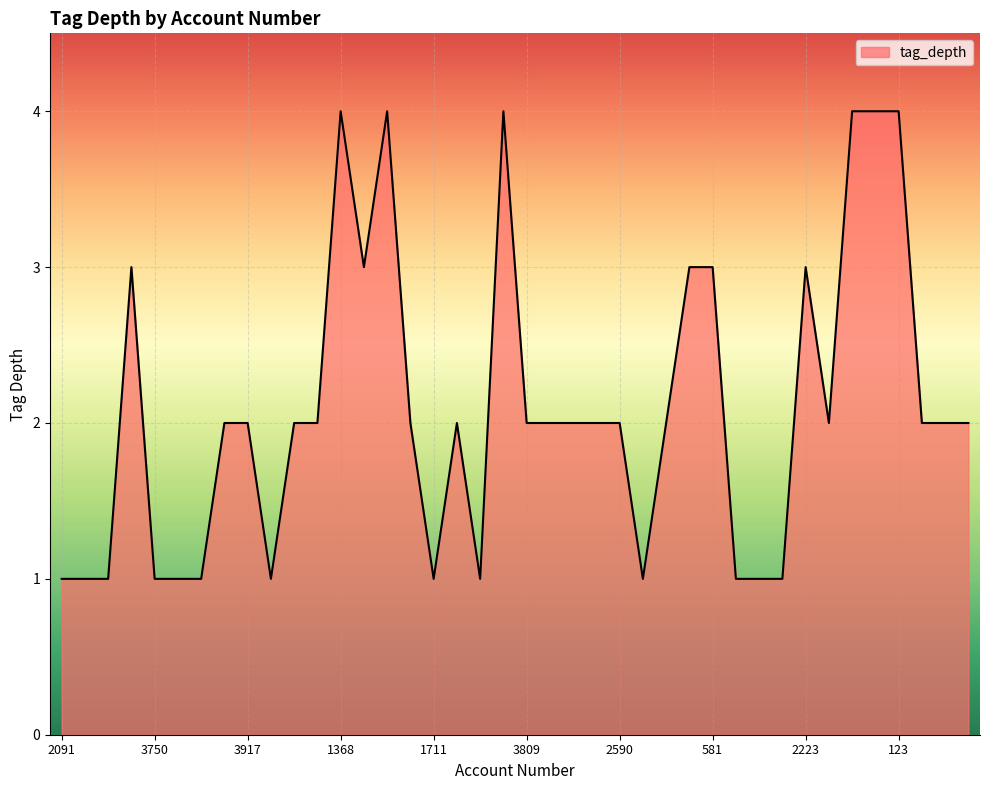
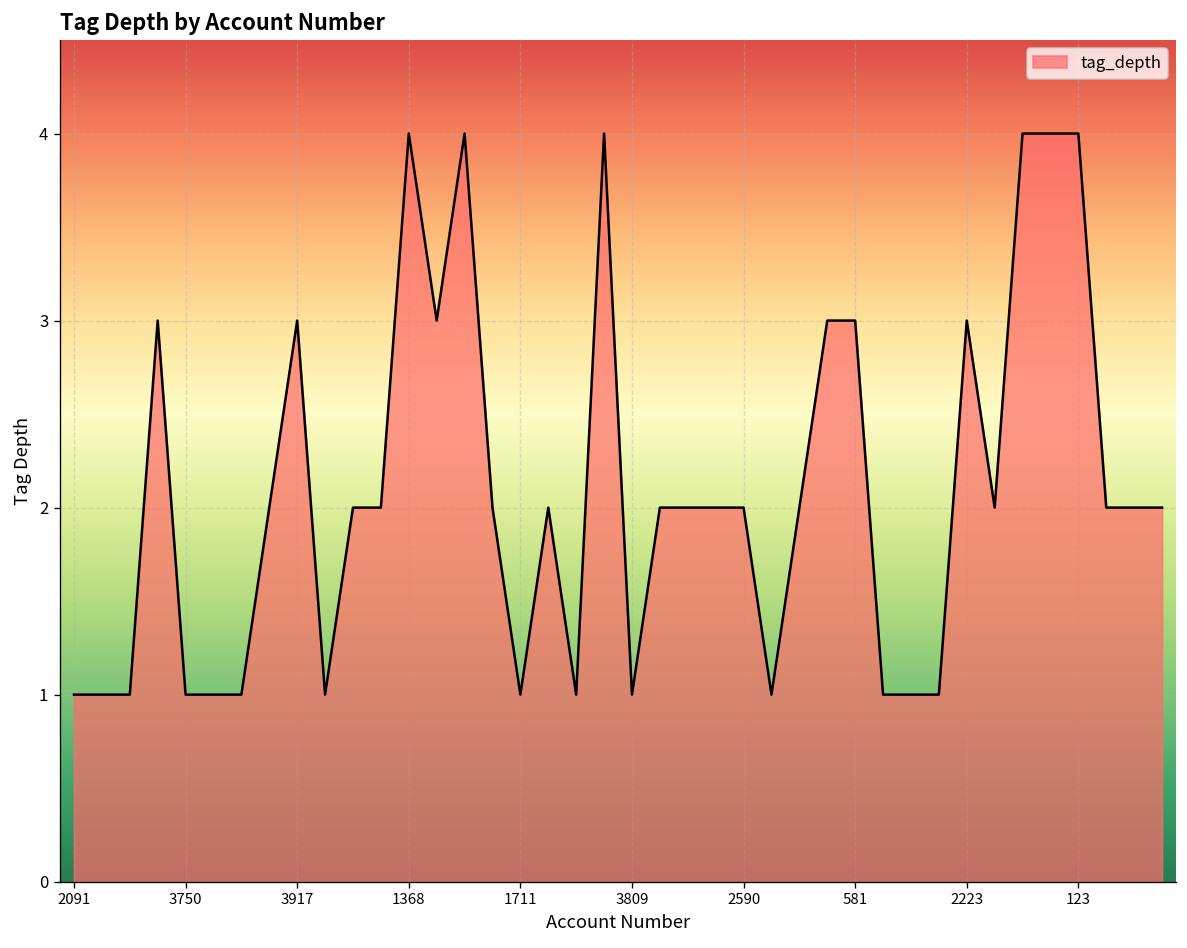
3917: 2 -> 3
3809: 2 -> 1
